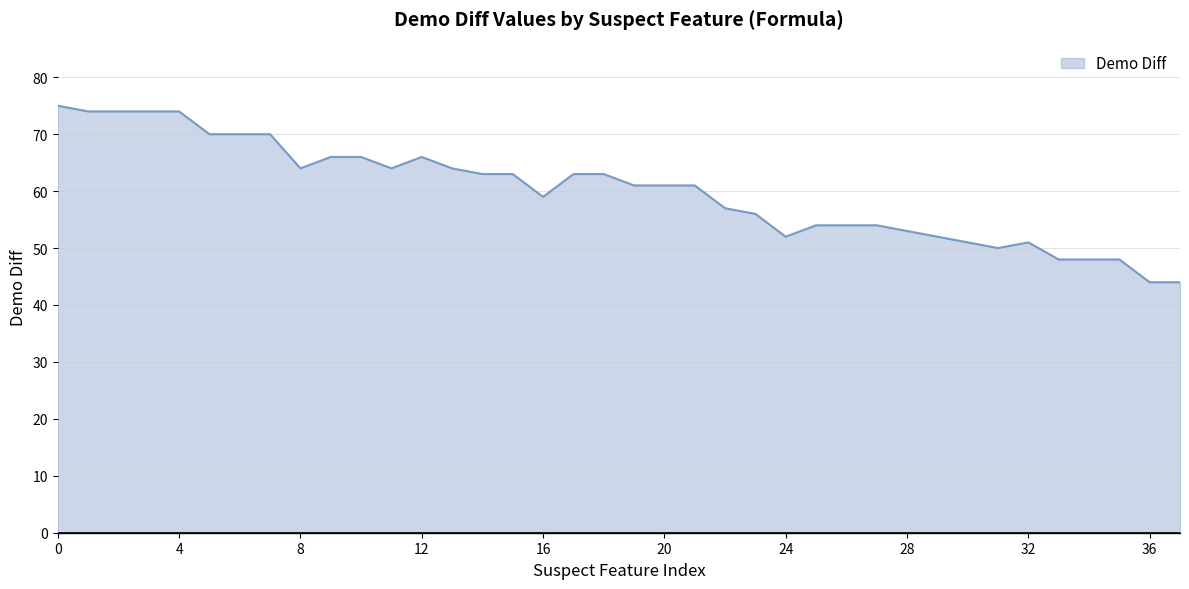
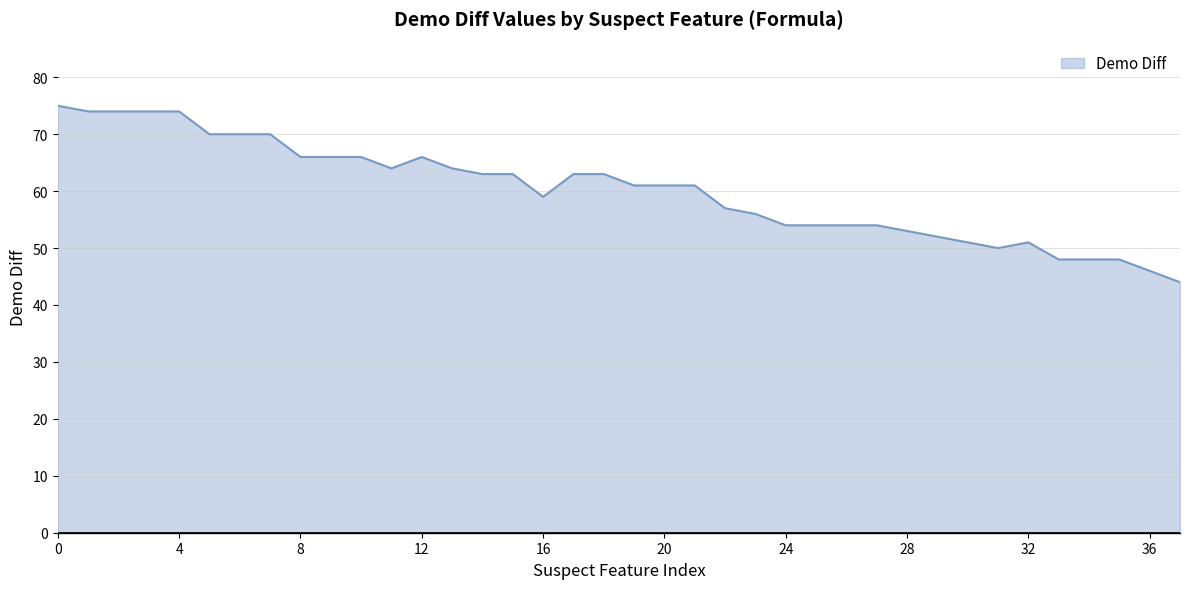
8: 64 -> 66
24: 52 -> 54
36: 44 -> 46
